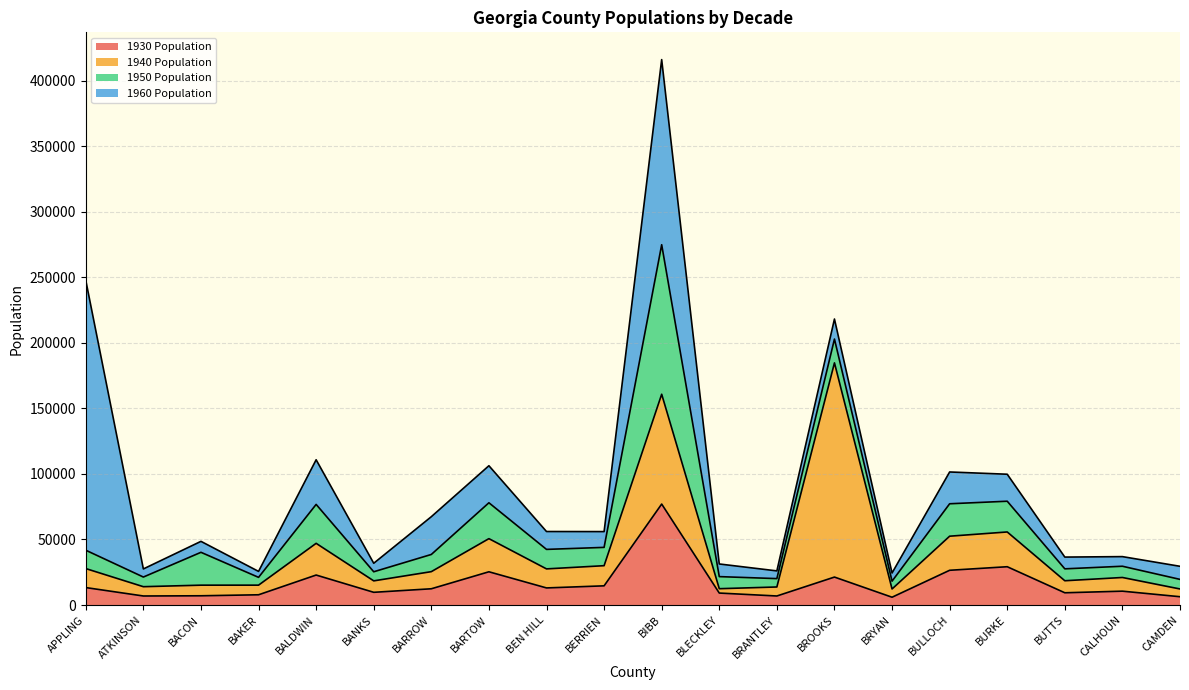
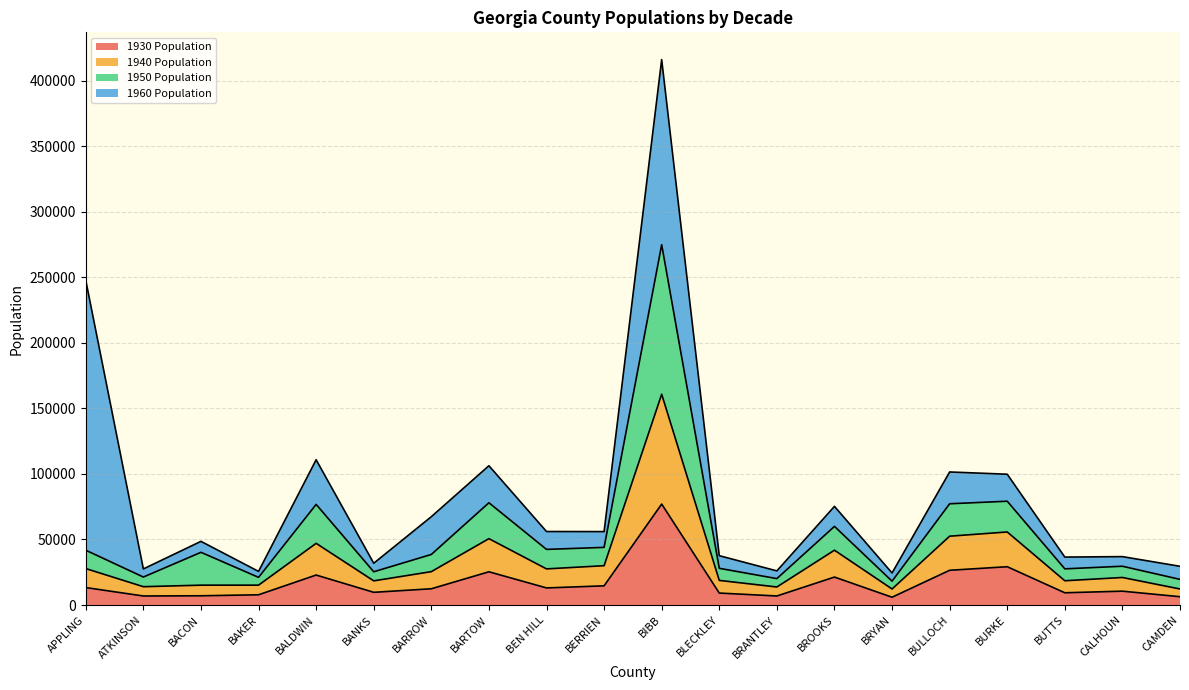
1940 Population, BLECKLEY: 3000 -> 10000
1940 Population, BROOKS: 163000 -> 20000
